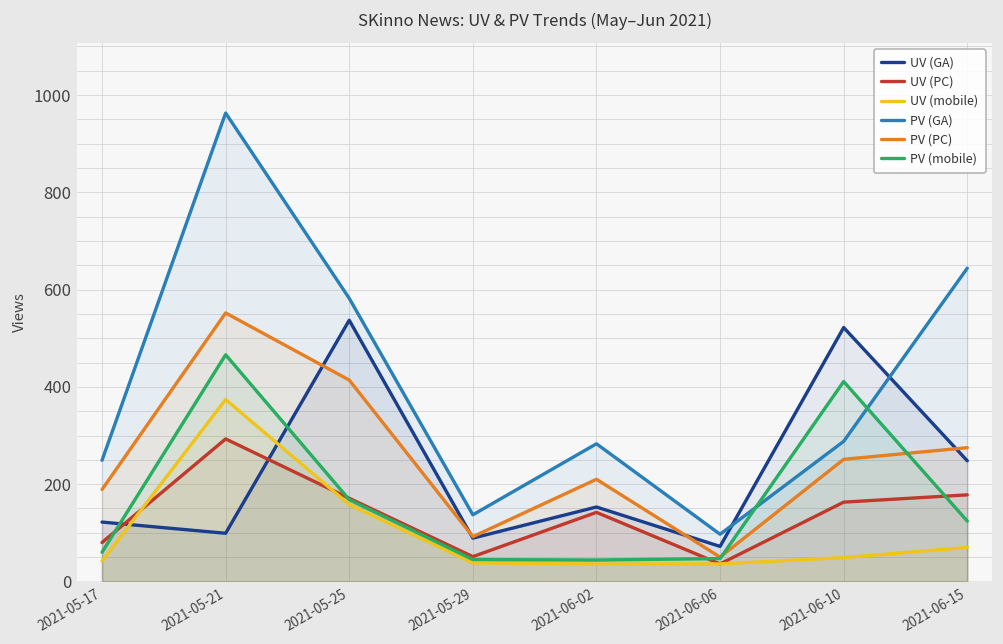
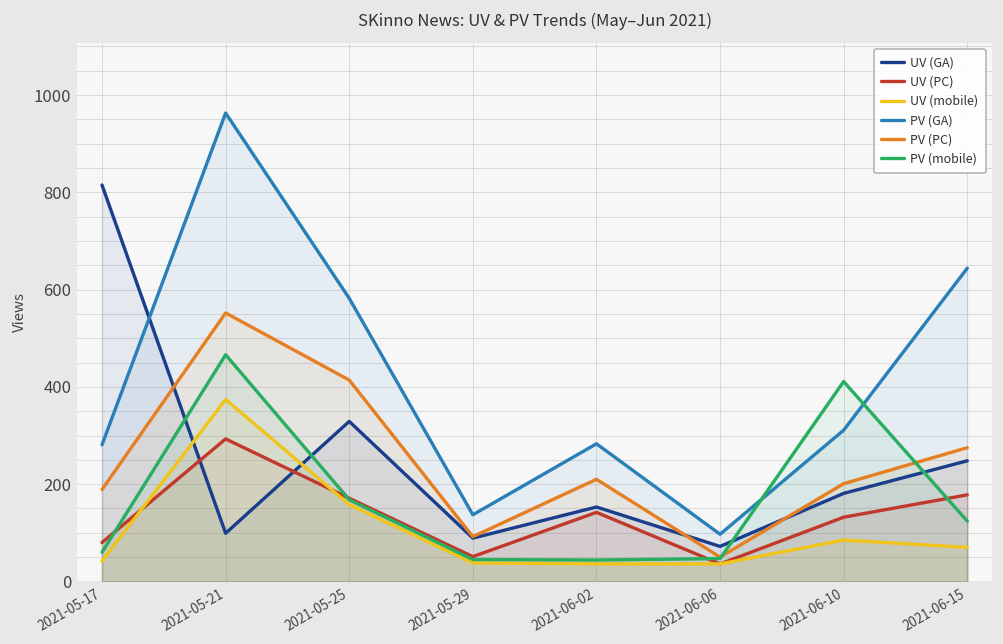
UV (GA), 2021-05-17: 120 -> 820
PV (GA), 2021-05-17: 250 -> 280
UV (GA), 2021-05-25: 540 -> 330
UV (GA), 2021-06-10: 520 -> 180
UV (PC), 2021-06-10: 160 -> 130
UV (mobile), 2021-06-10: 50 -> 90
PV (GA), 2021-06-10: 290 -> 310
PV (PC), 2021-06-10: 250 -> 200
